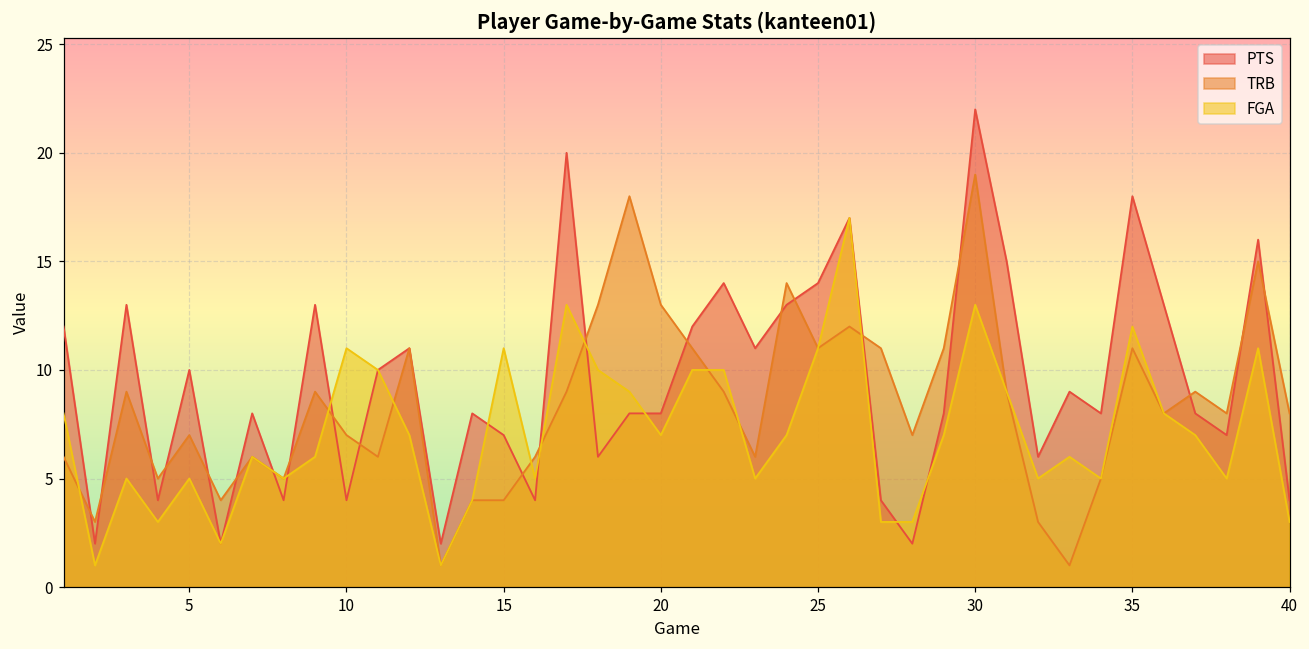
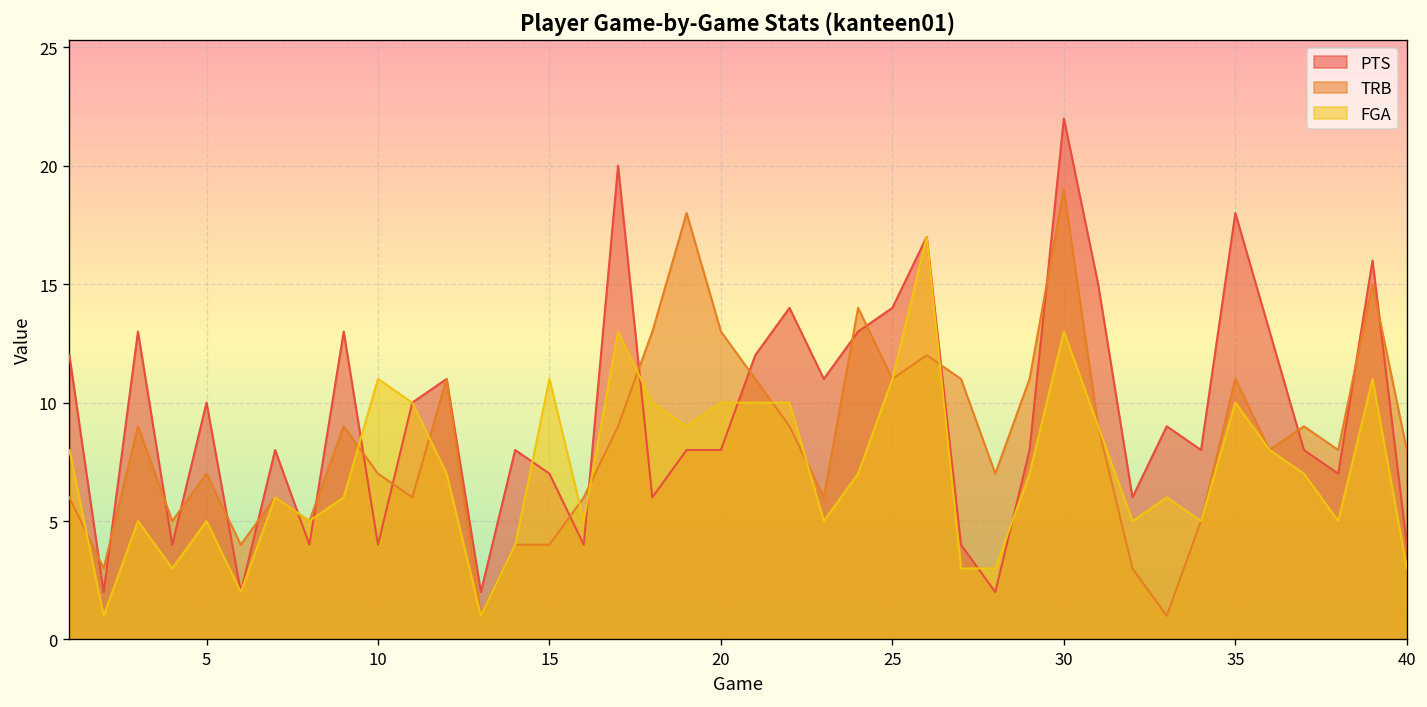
FGA, 20: 7 -> 10
FGA, 35: 12 -> 10
